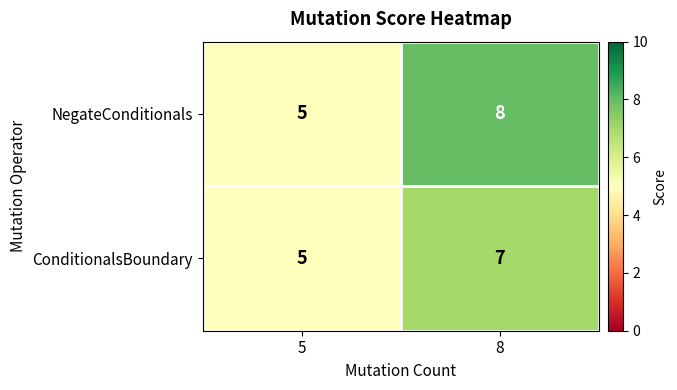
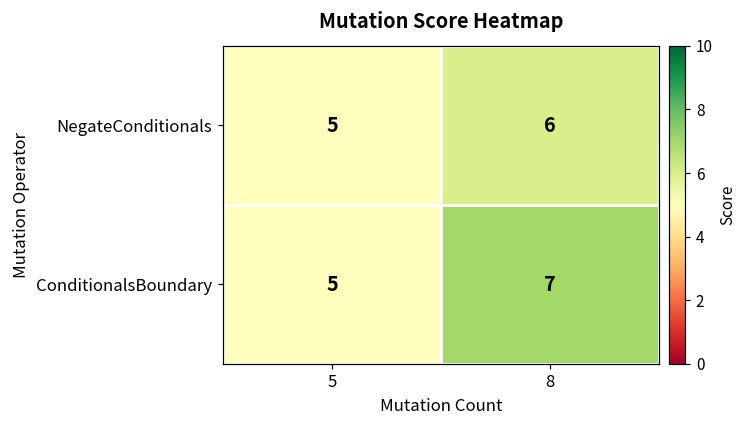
NegateConditionals, 8: 8 -> 6
